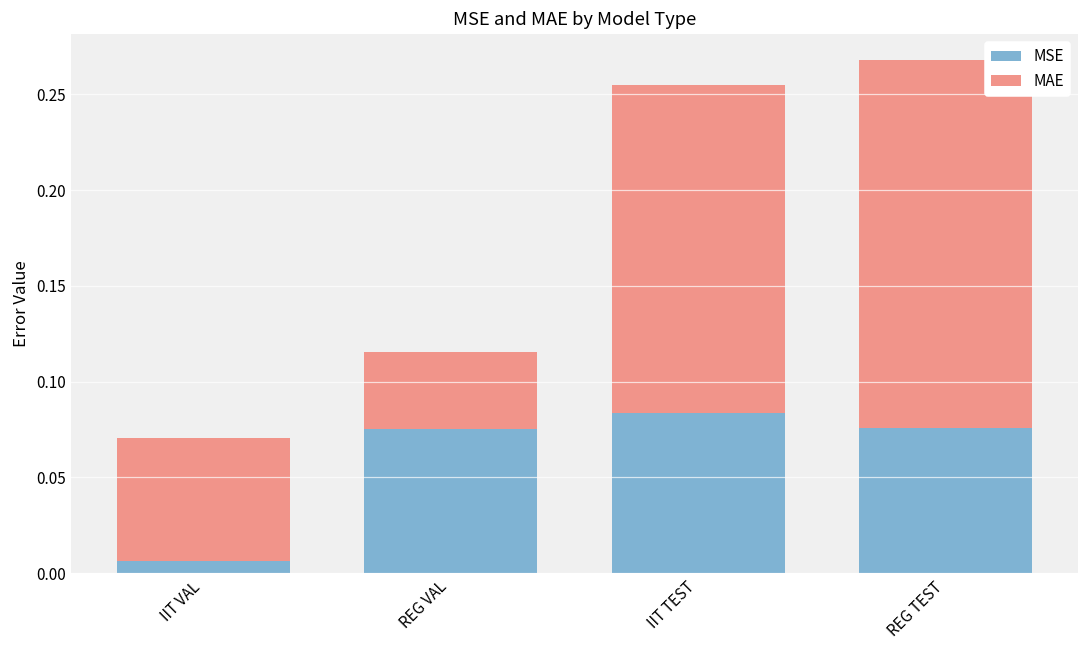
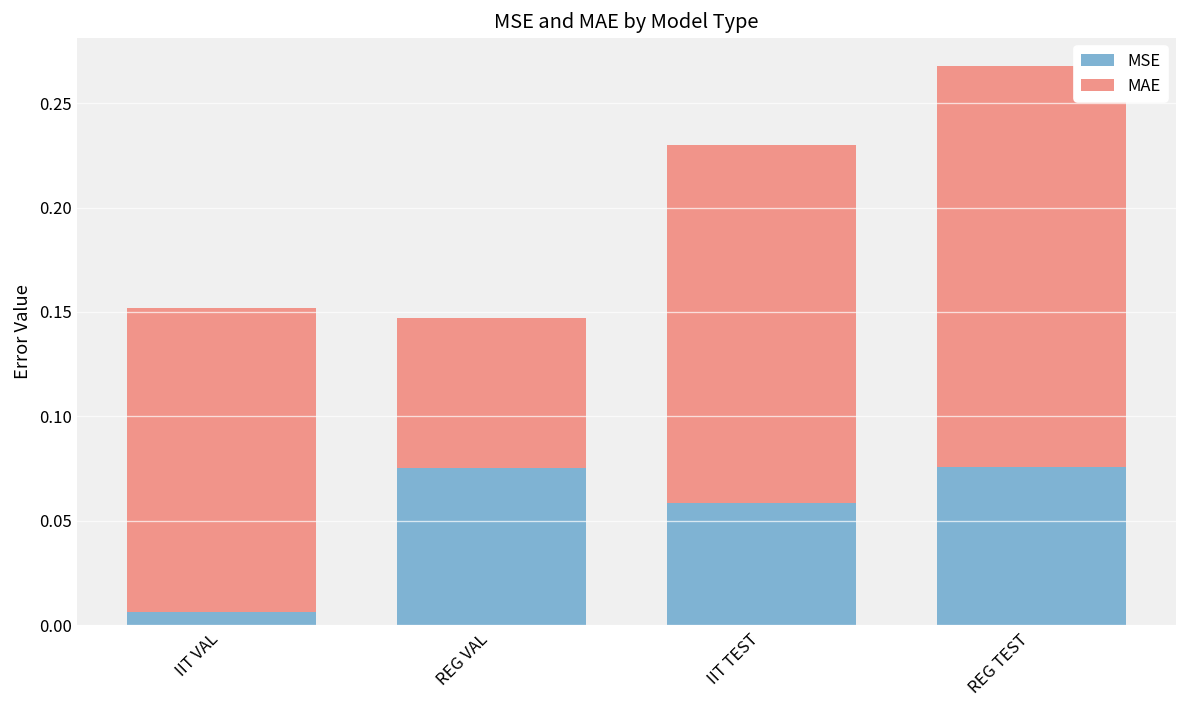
MAE, IIT VAL: 0.064 -> 0.145
MAE, REG VAL: 0.040 -> 0.072
MSE, IIT TEST: 0.084 -> 0.059
